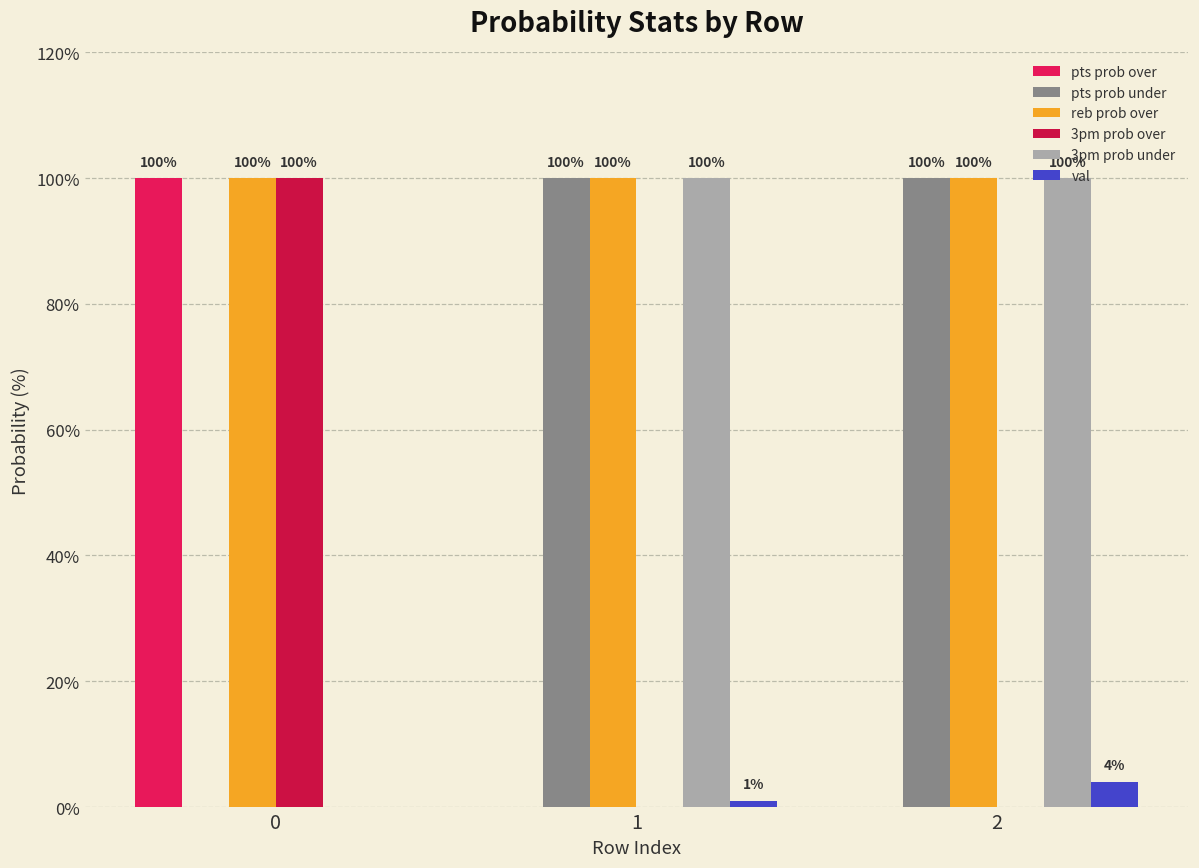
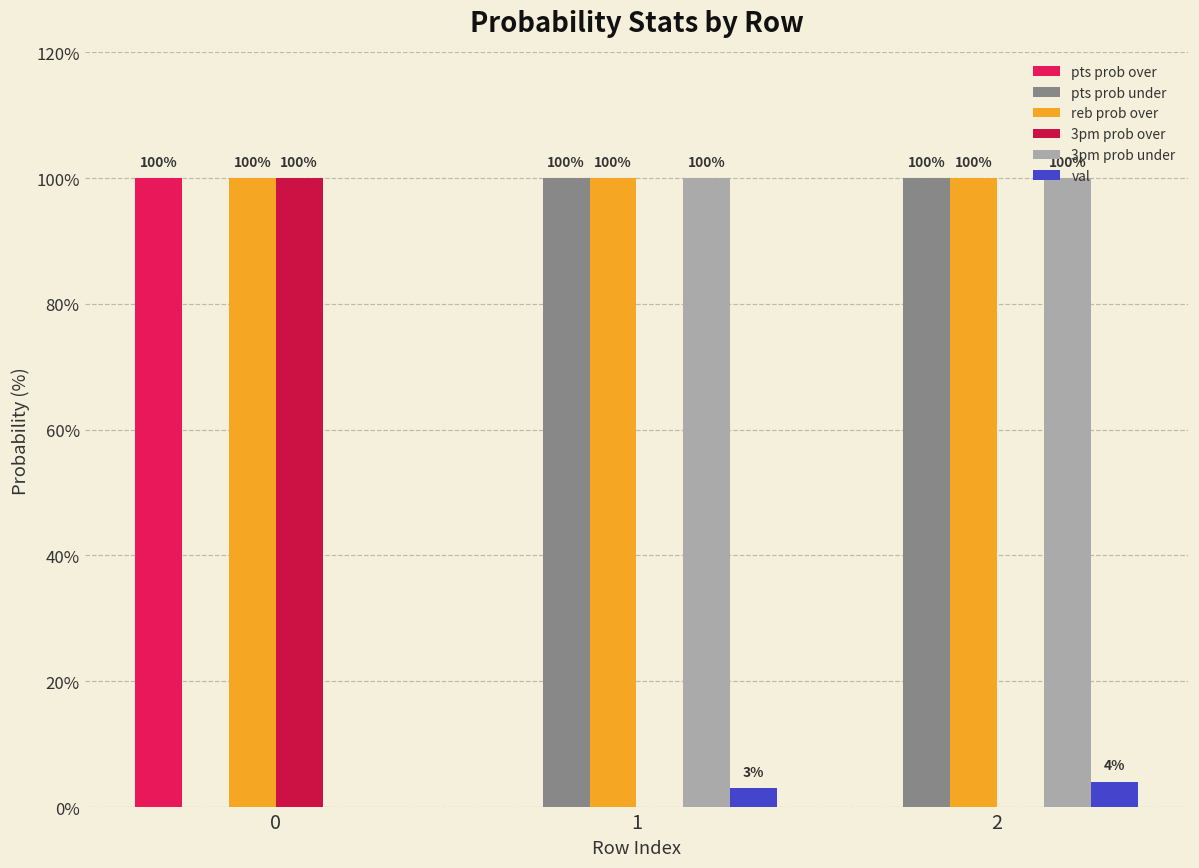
val, 1: 1% -> 3%
